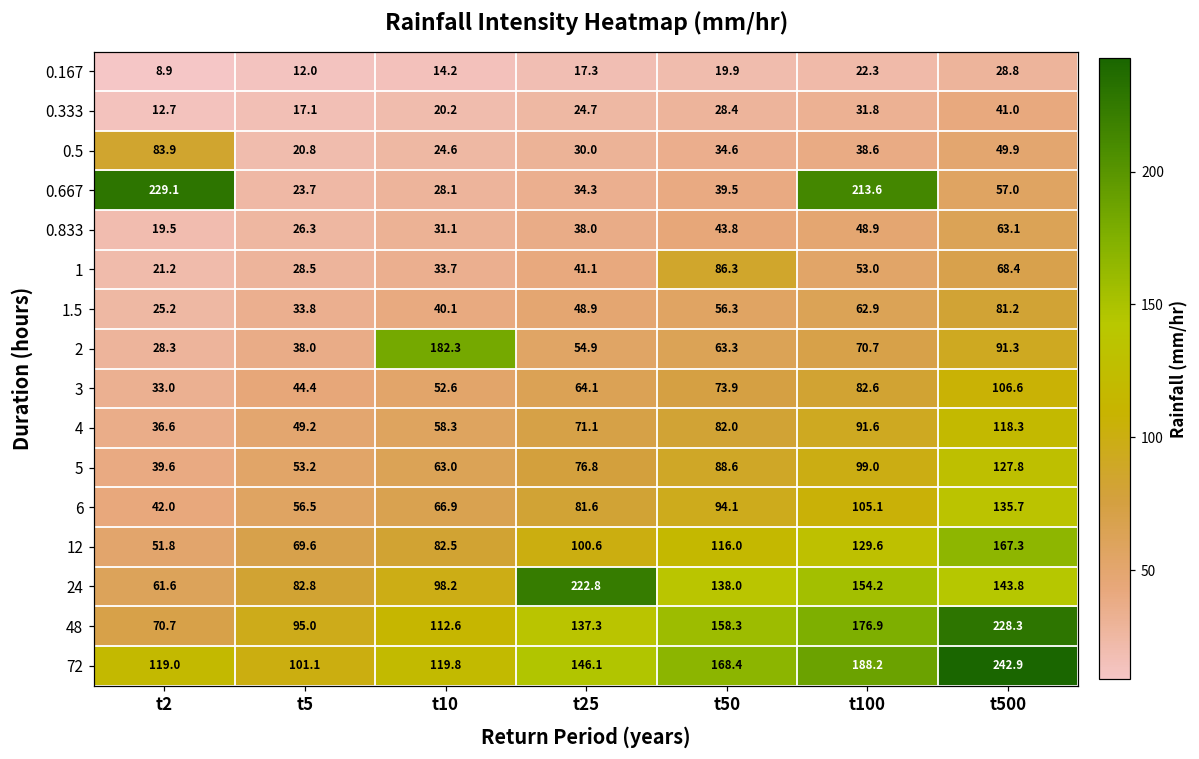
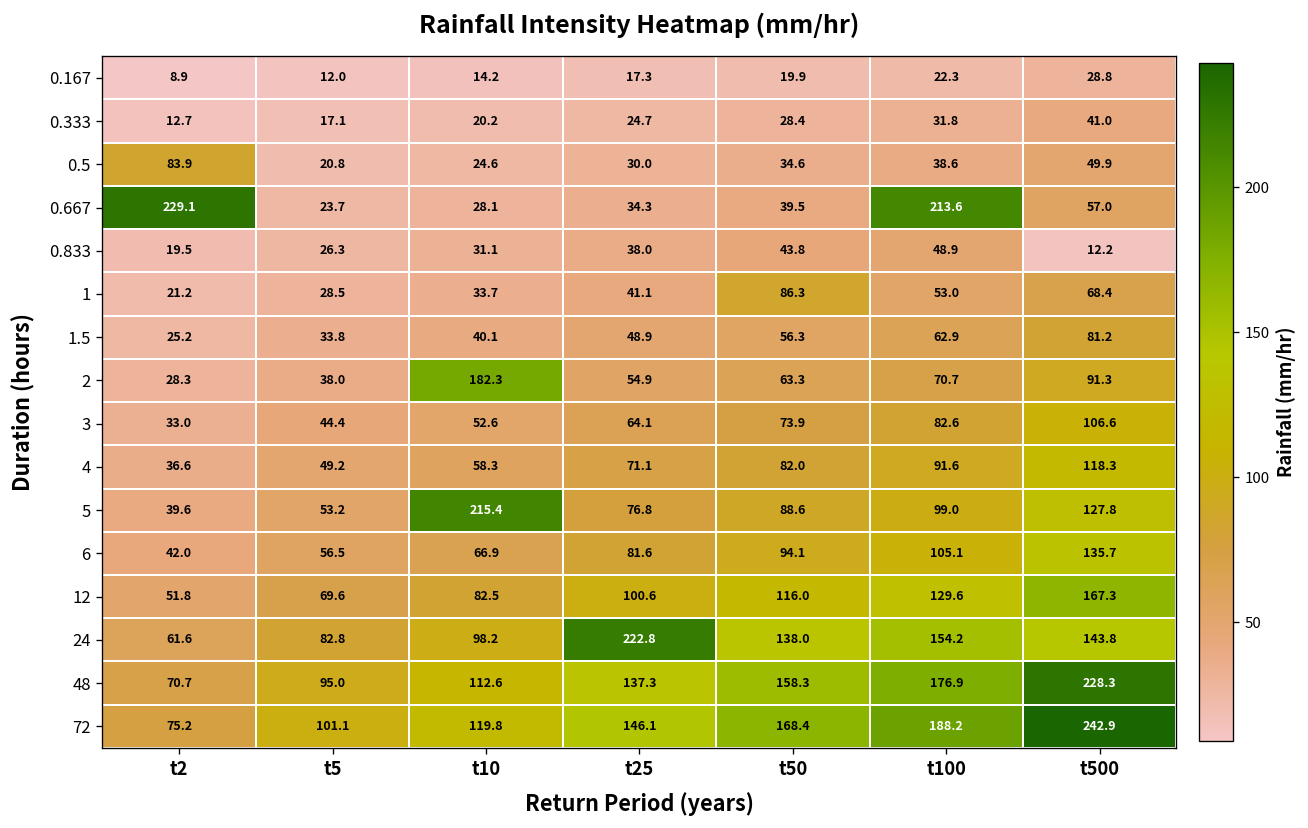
0.833, t500: 63.1 -> 12.2
5, t10: 63.0 -> 215.4
72, t2: 119.0 -> 75.2
